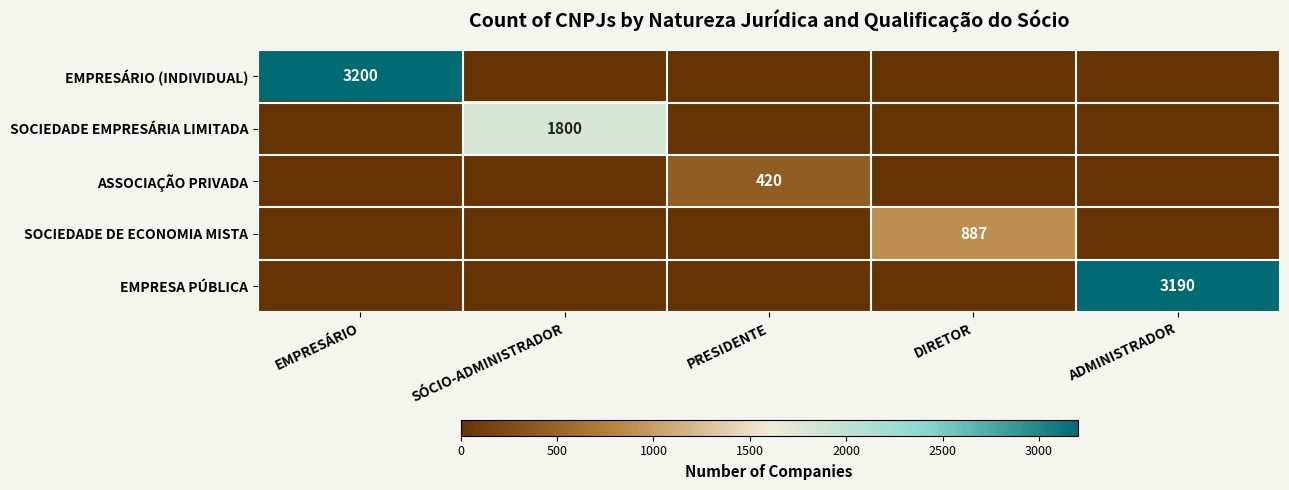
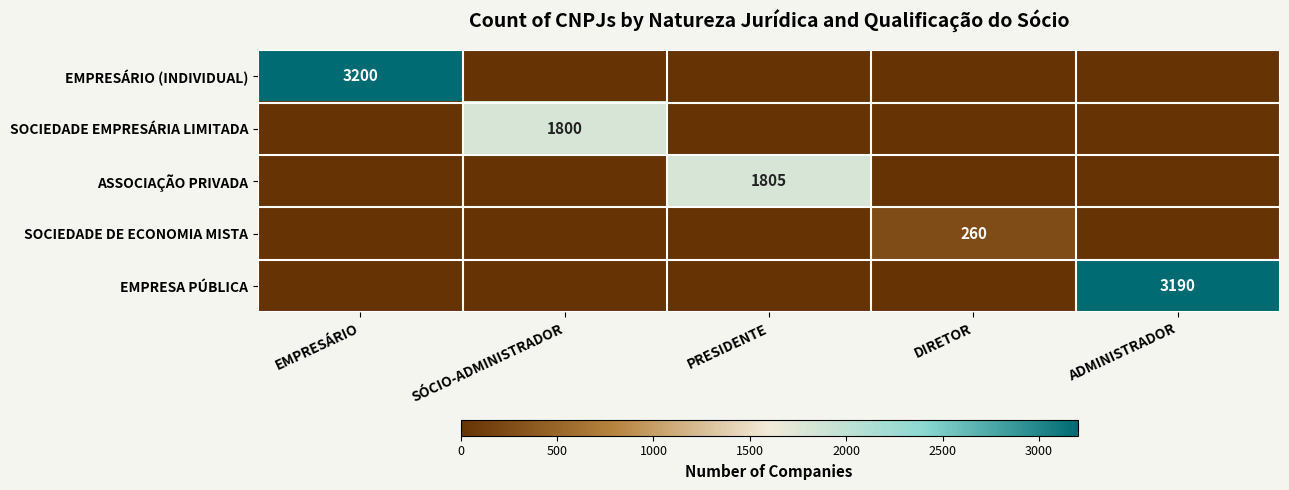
ASSOCIAÇÃO PRIVADA, PRESIDENTE: 420 -> 1805
SOCIEDADE DE ECONOMIA MISTA, DIRETOR: 887 -> 260
